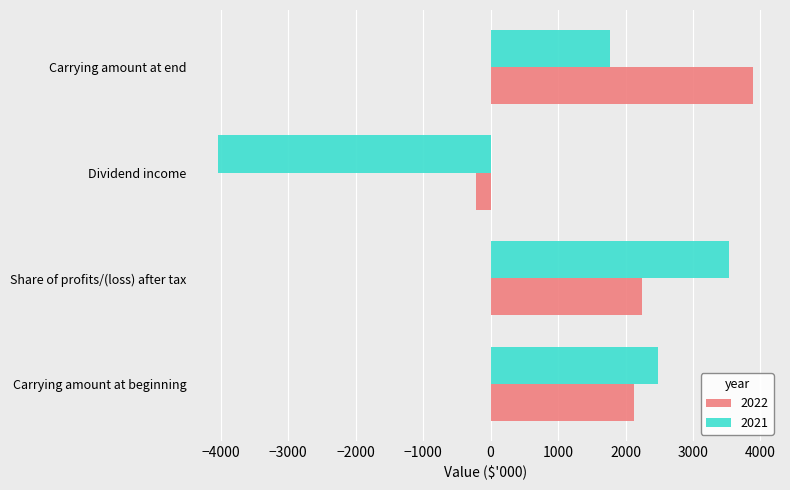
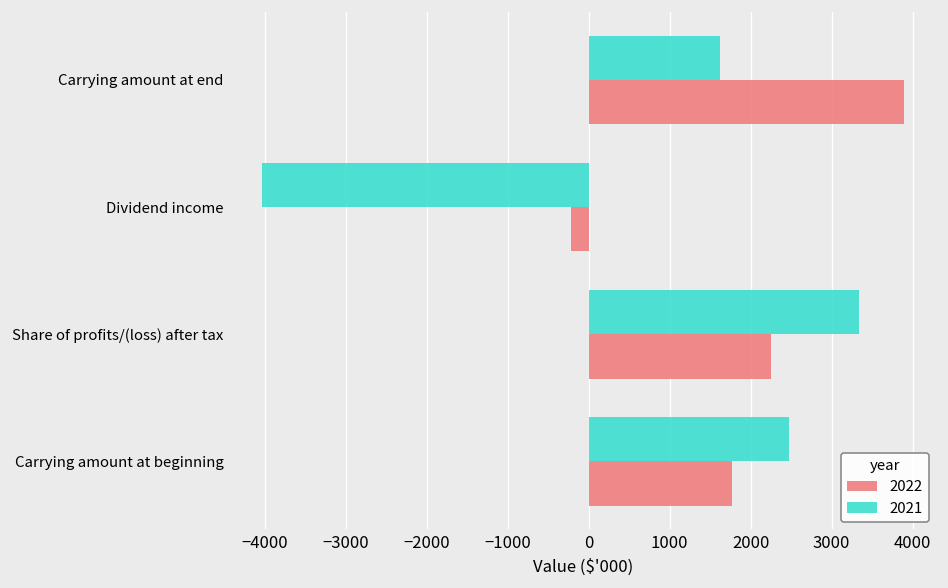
2021, Carrying amount at end: 1800 -> 1600
2021, Share of profits/(loss) after tax: 3500 -> 3300
2022, Carrying amount at beginning: 2100 -> 1800
